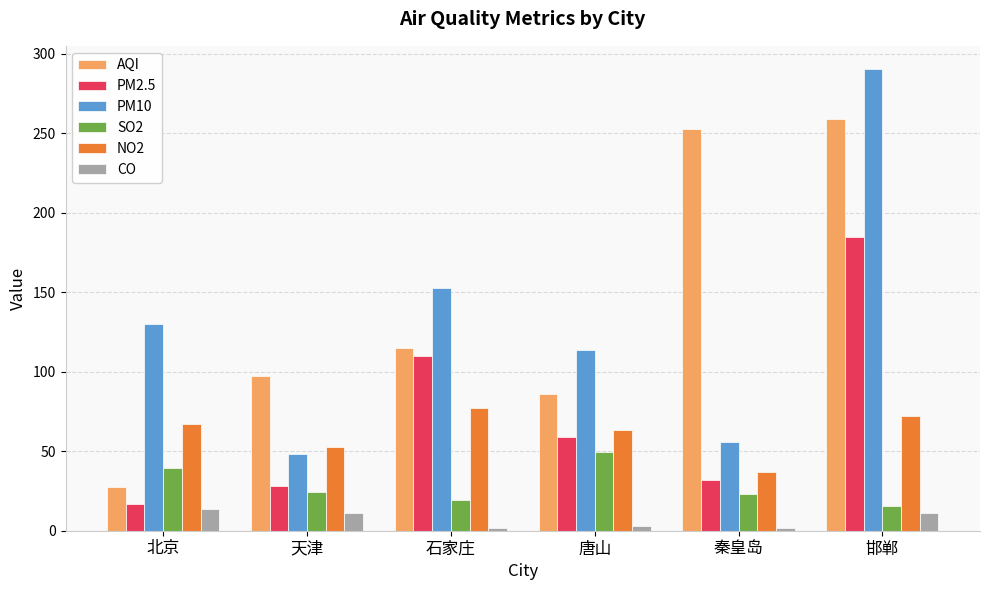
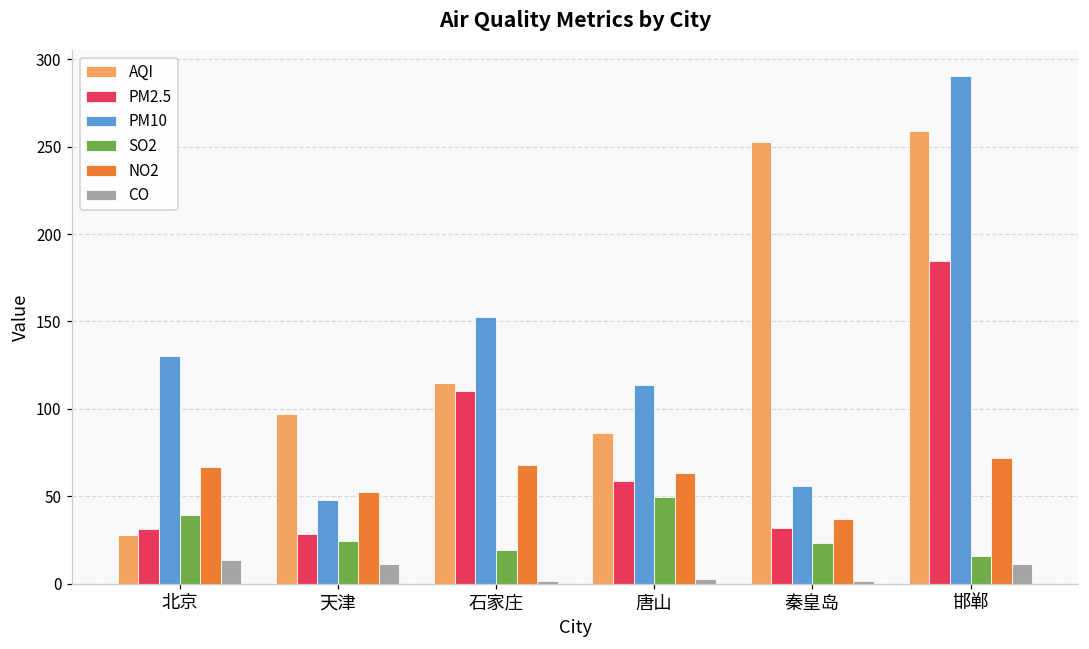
PM2.5, 北京: 17 -> 31
NO2, 石家庄: 77 -> 68
